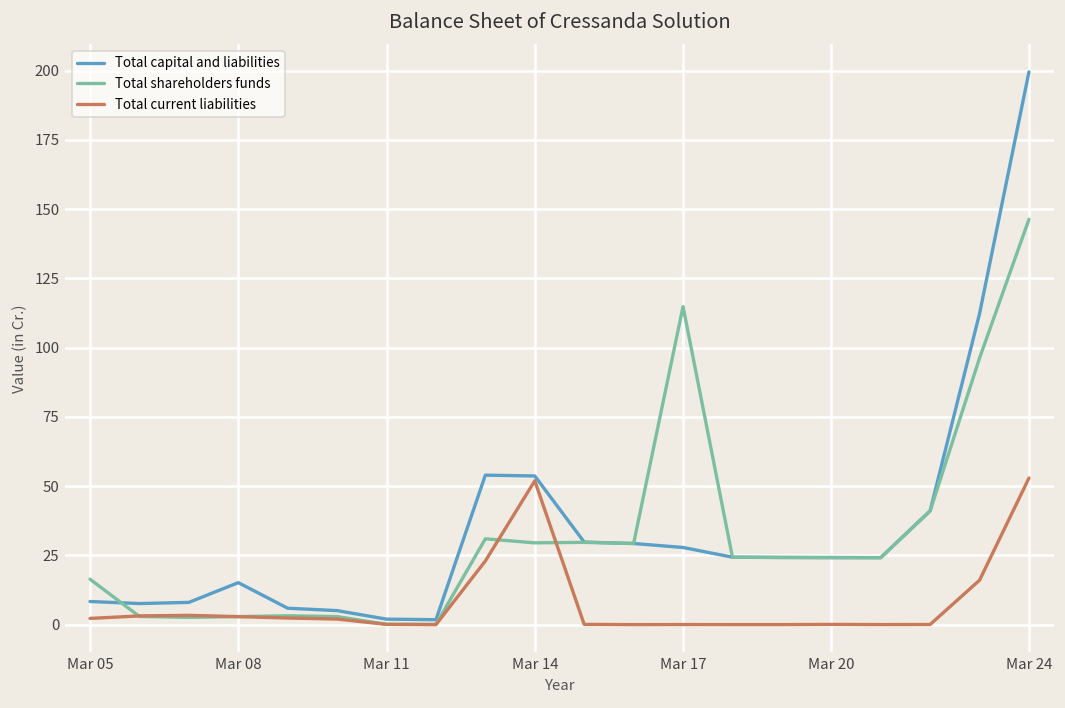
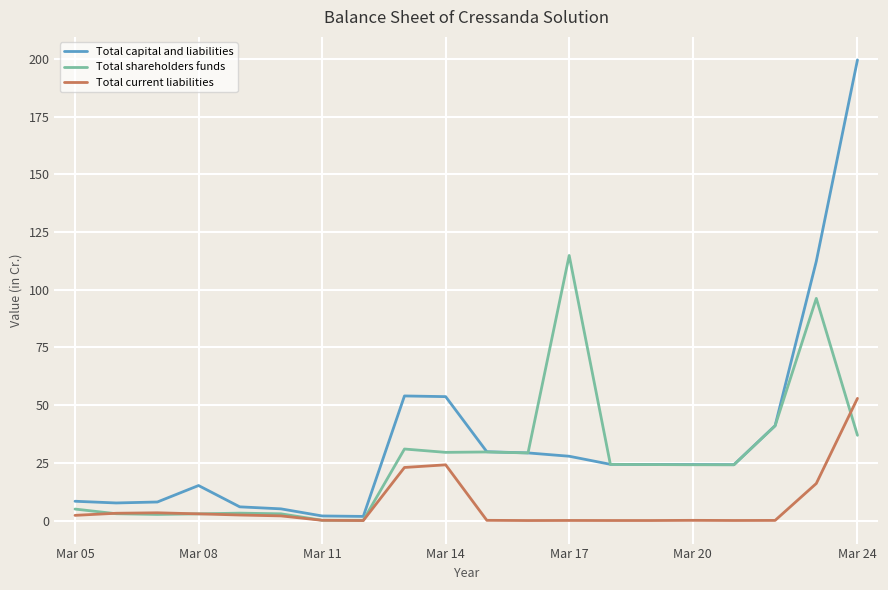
Total shareholders funds, Mar 05: 16 -> 5
Total current liabilities, Mar 14: 52 -> 24
Total shareholders funds, Mar 24: 146 -> 37
